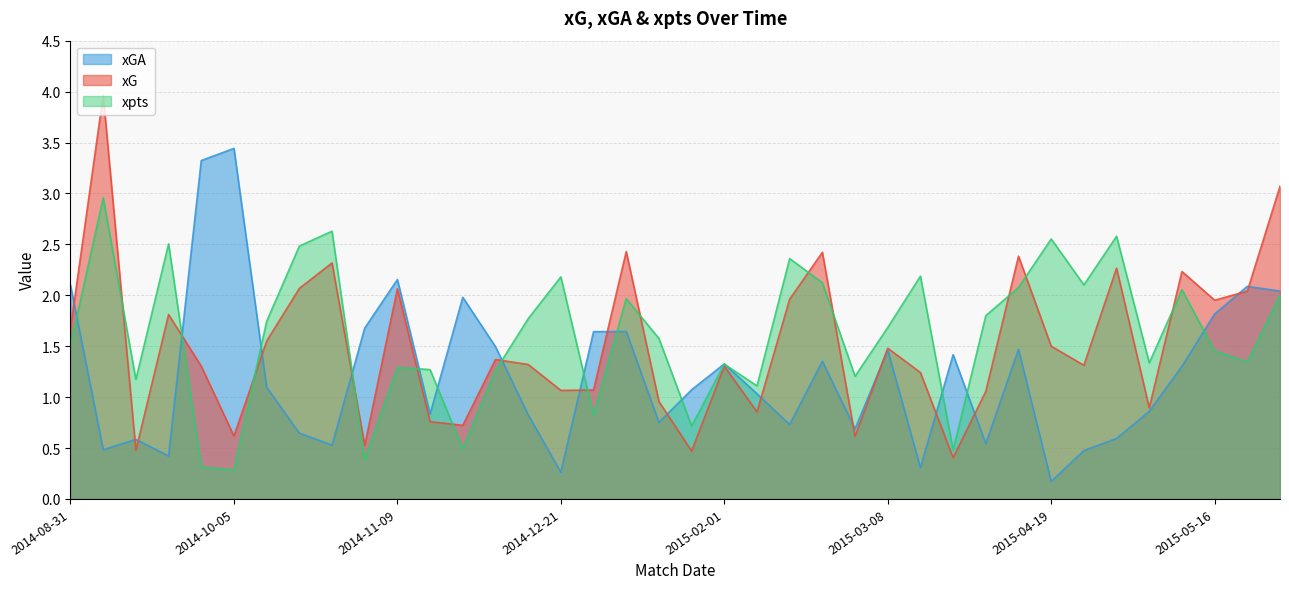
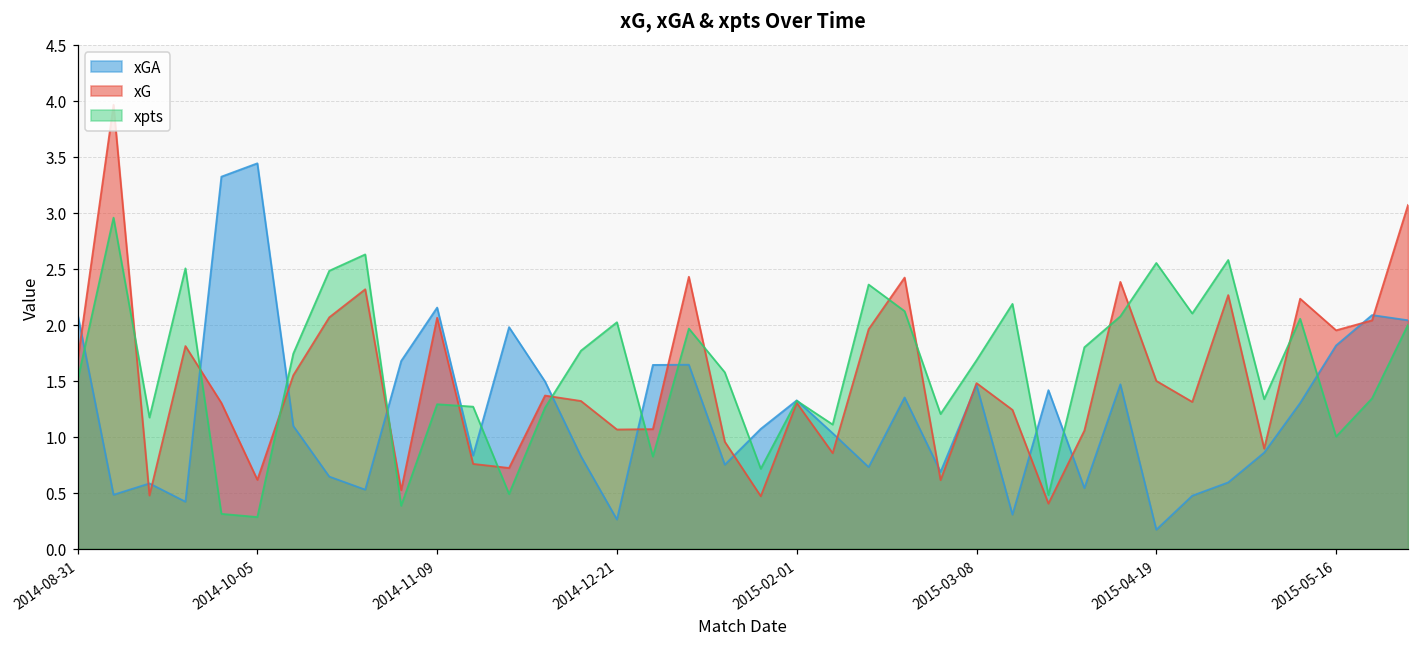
xpts, 2014-12-21: 2.18 -> 2.02
xpts, 2015-05-16: 1.45 -> 1.00
